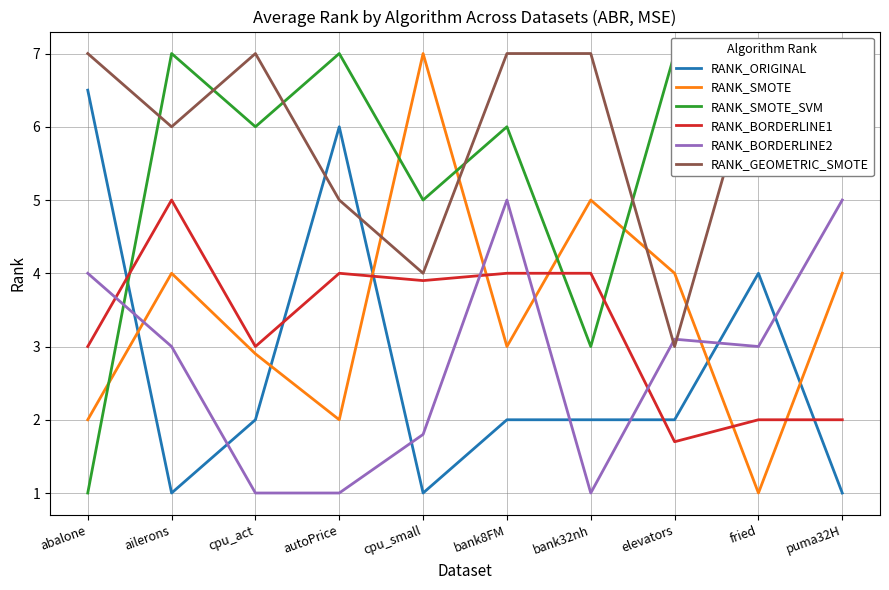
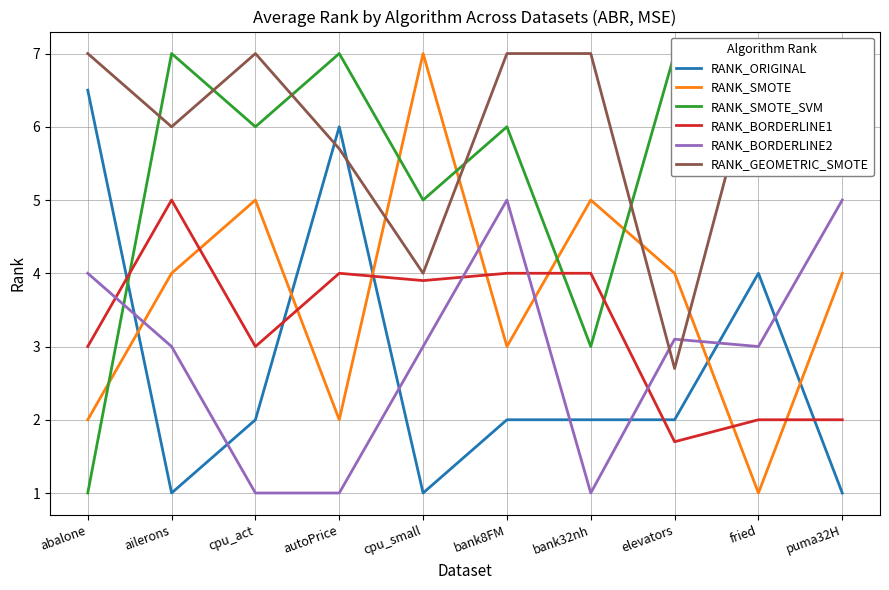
RANK_SMOTE, cpu_act: 2.9 -> 5.0
RANK_GEOMETRIC_SMOTE, autoPrice: 5.0 -> 5.7
RANK_BORDERLINE2, cpu_small: 1.8 -> 3.0
RANK_GEOMETRIC_SMOTE, elevators: 3.0 -> 2.7
